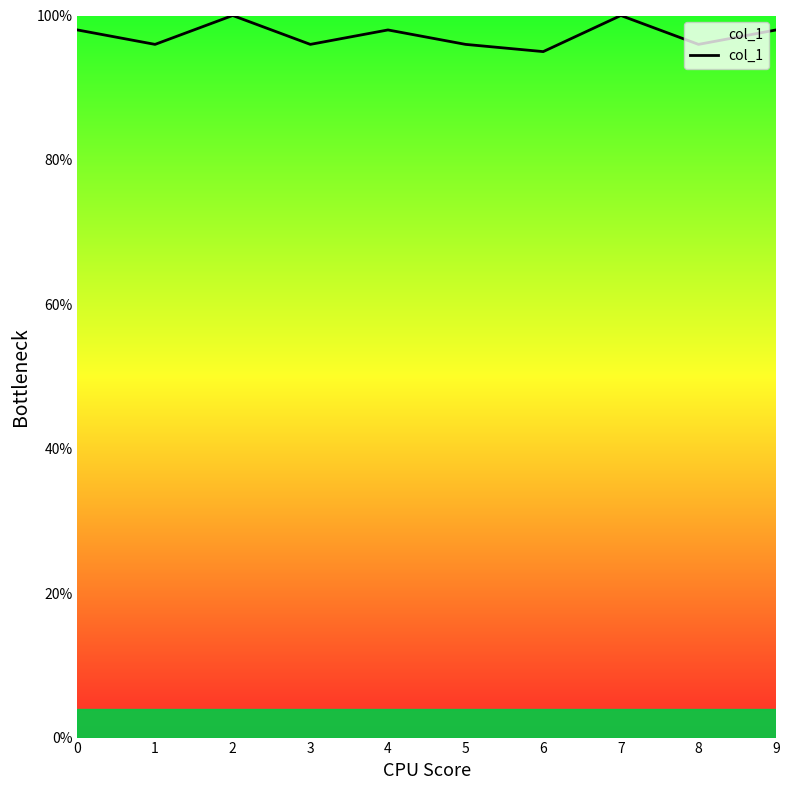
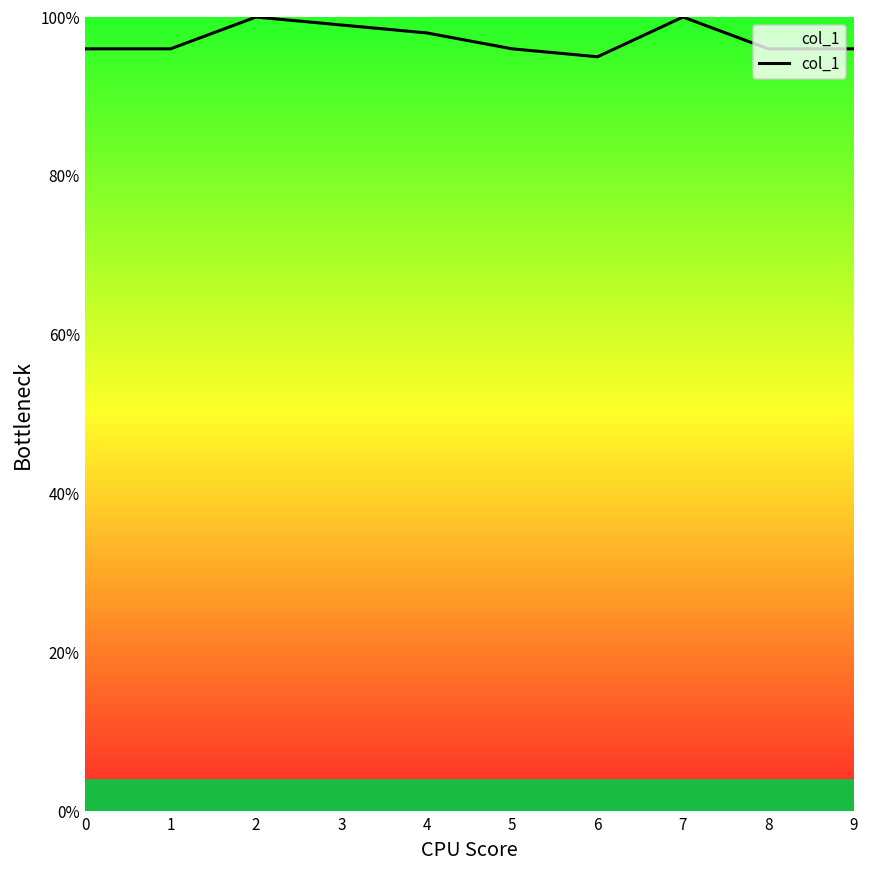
0: 98% -> 96%
3: 96% -> 99%
9: 98% -> 96%
